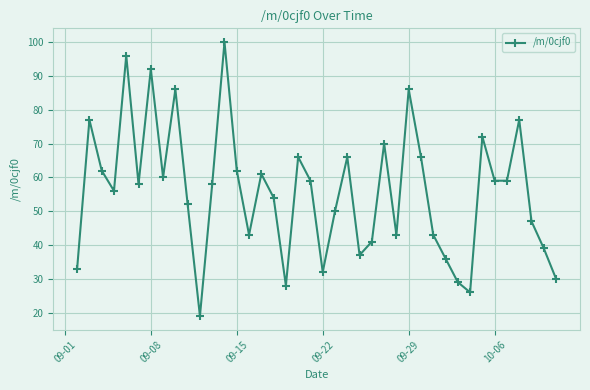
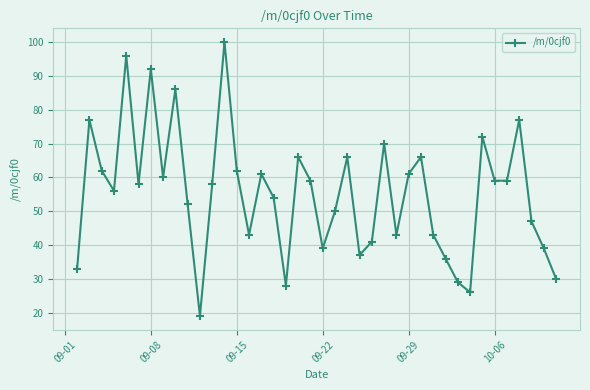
09-22: 32 -> 39
09-29: 86 -> 61
